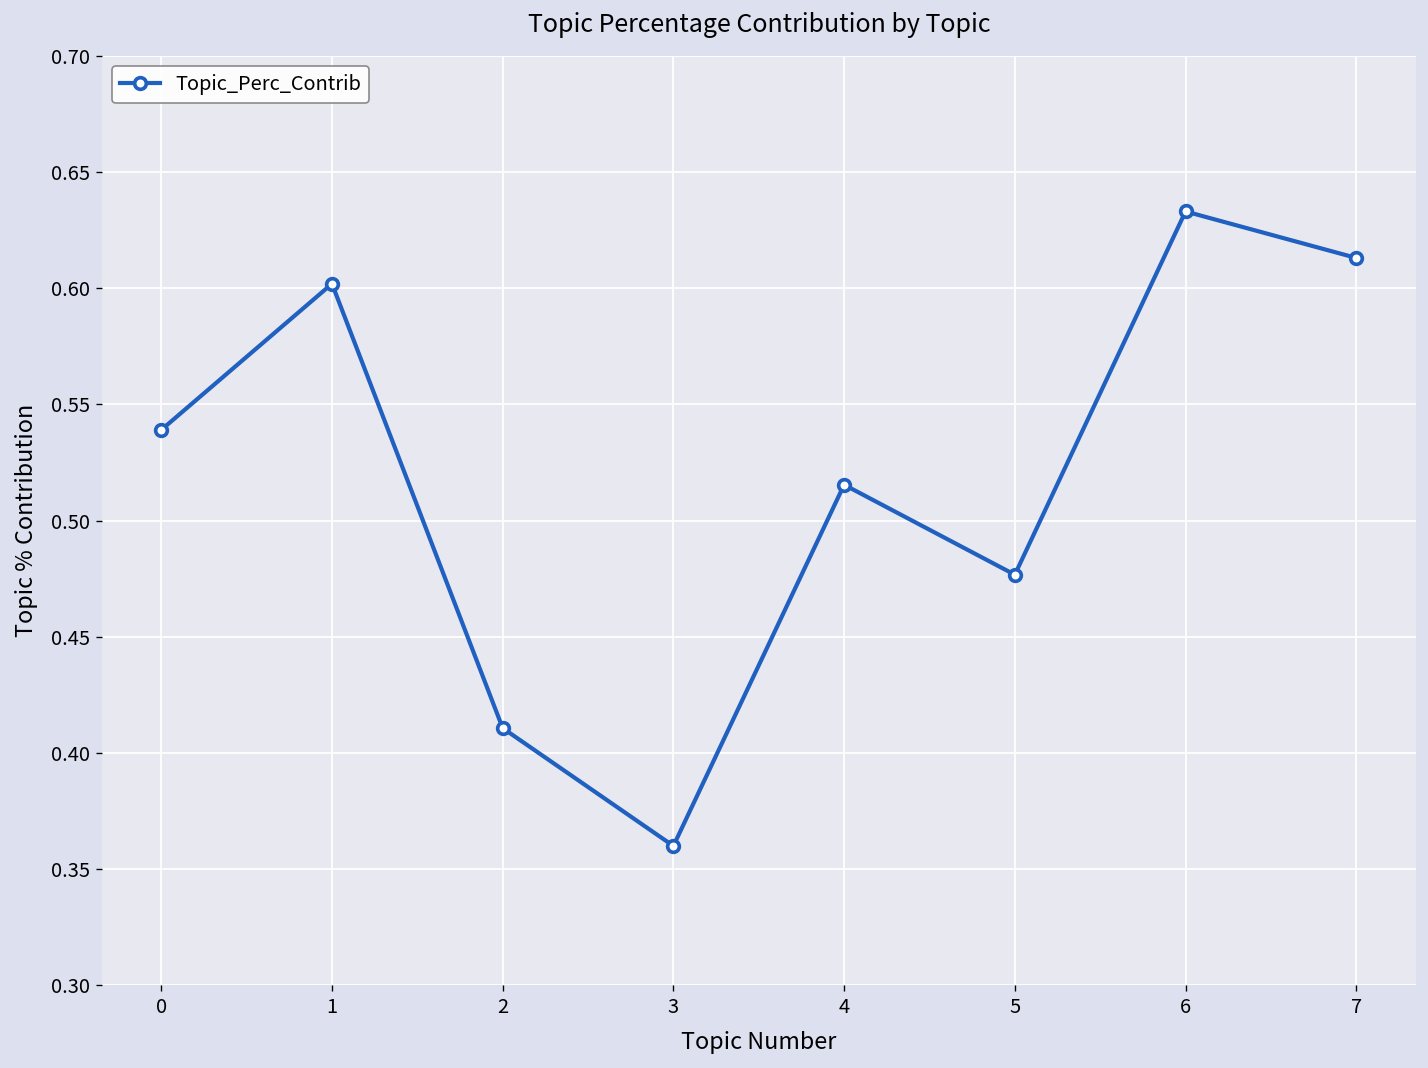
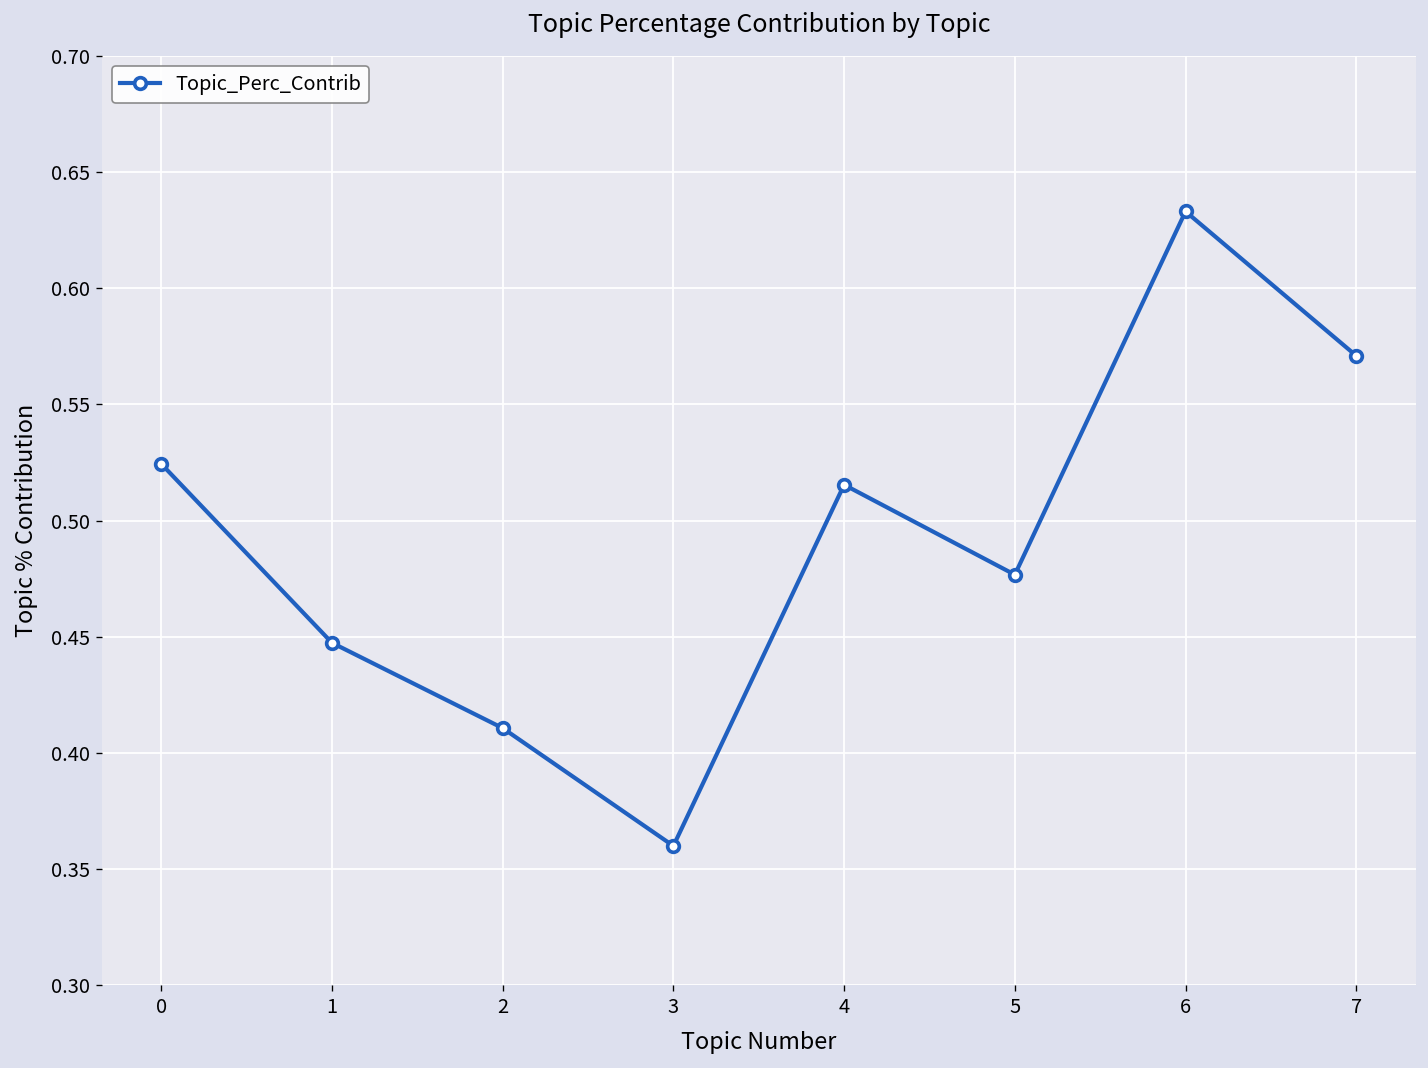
0: 0.539 -> 0.524
1: 0.602 -> 0.447
7: 0.613 -> 0.571
